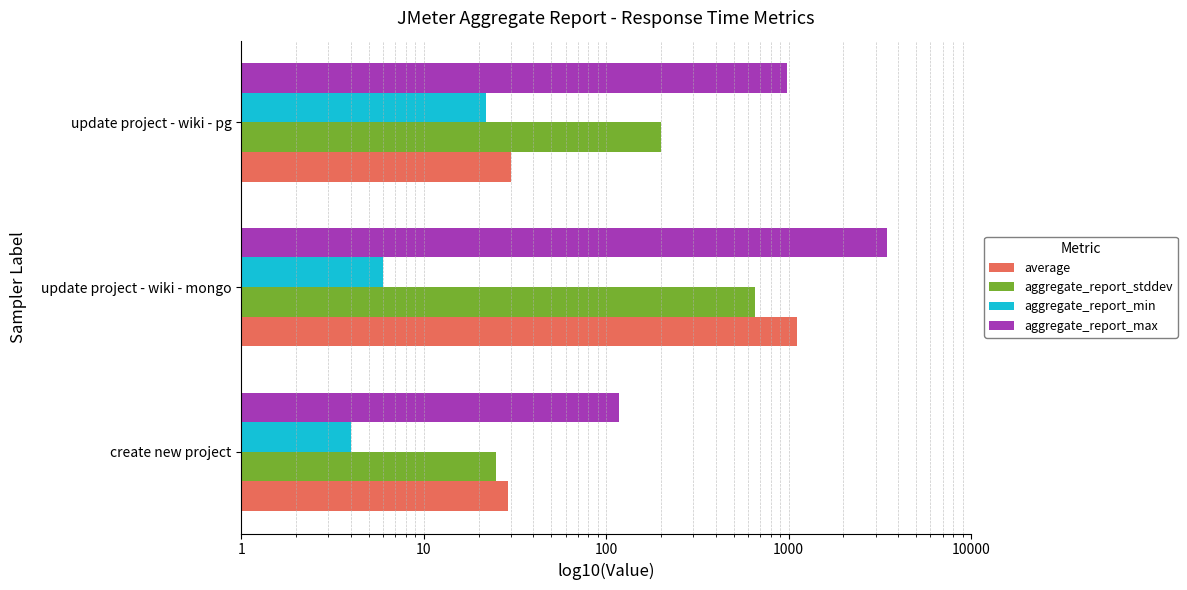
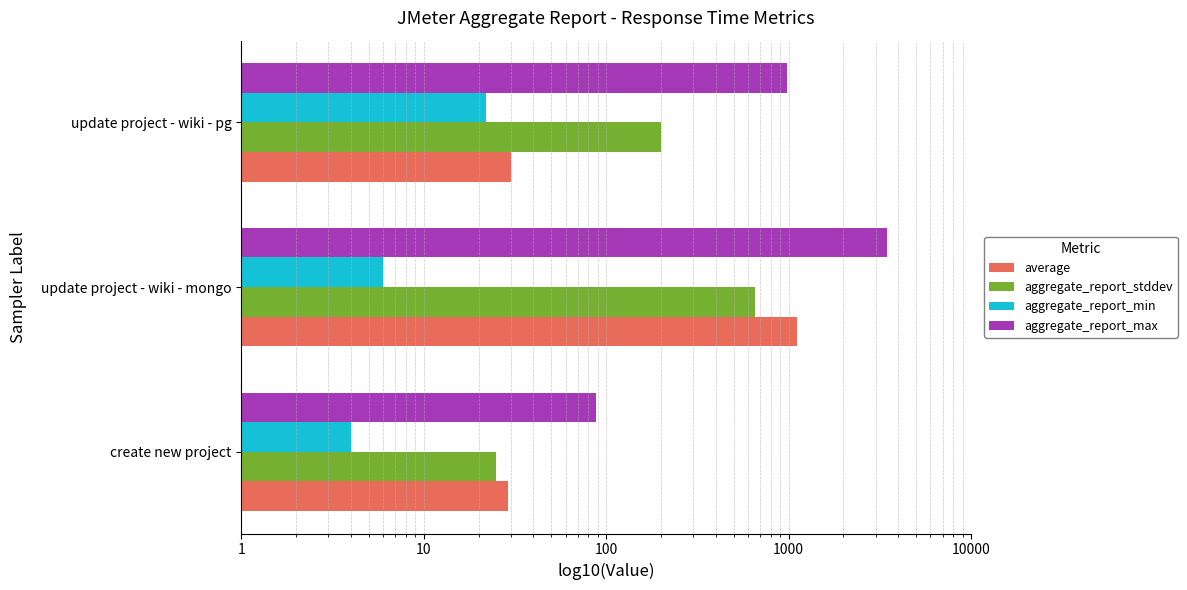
aggregate_report_max, create new project: 120 -> 90
